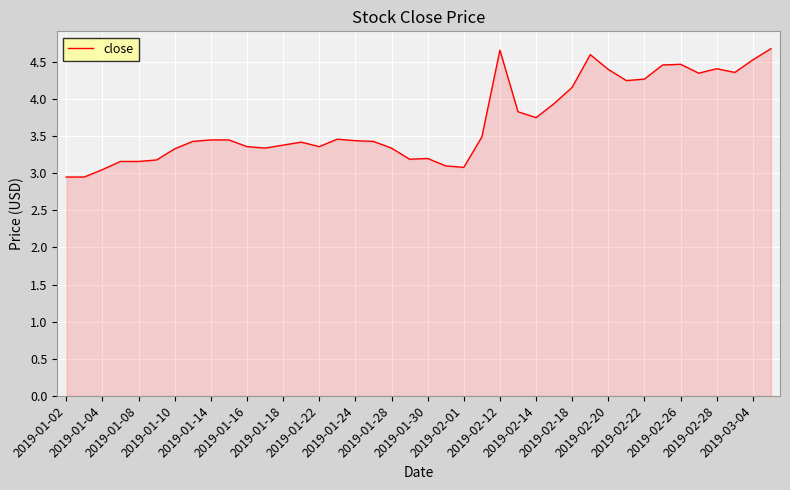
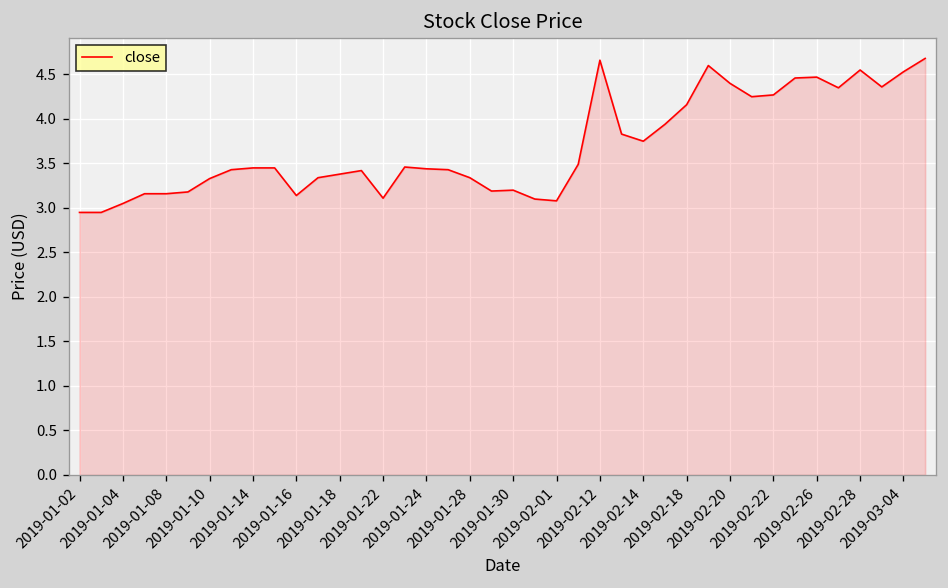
2019-01-16: 3.4 -> 3.1
2019-01-22: 3.4 -> 3.1
2019-02-28: 4.4 -> 4.6
